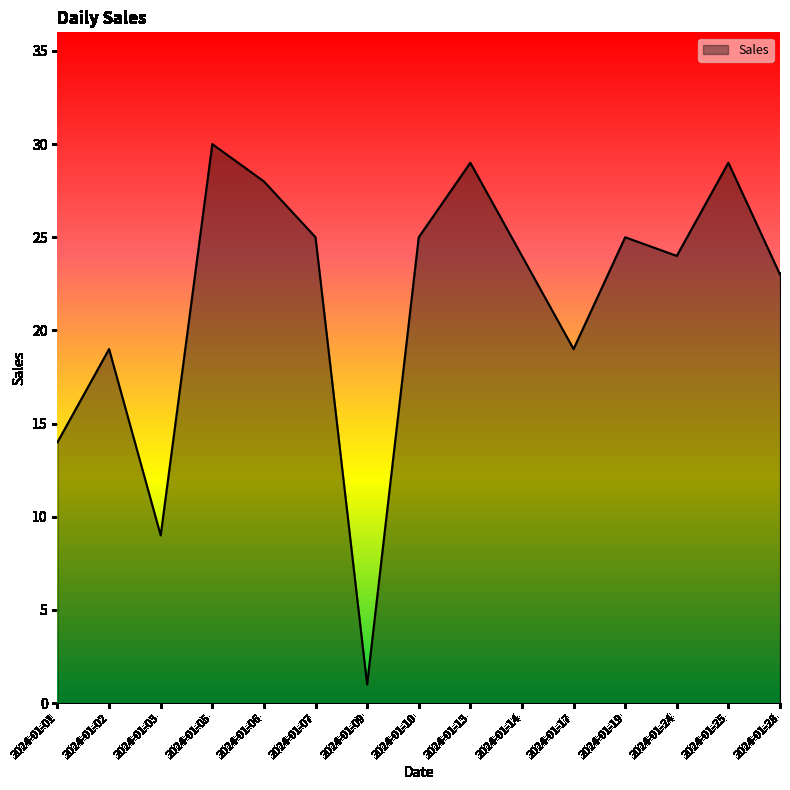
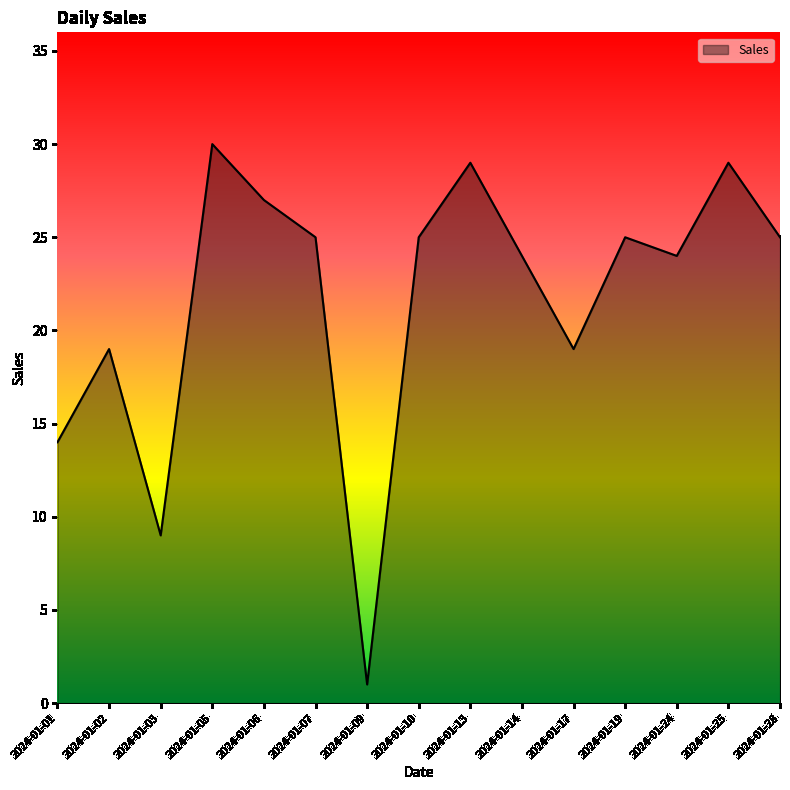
2024-01-06: 28 -> 27
2024-01-28: 23 -> 25
